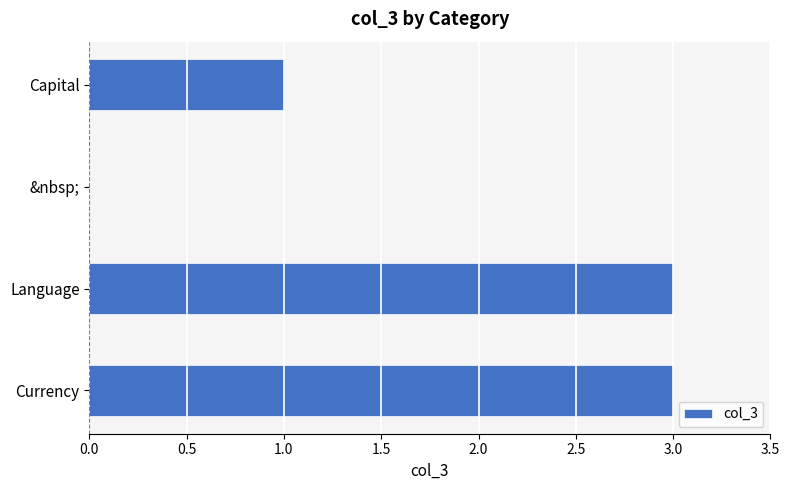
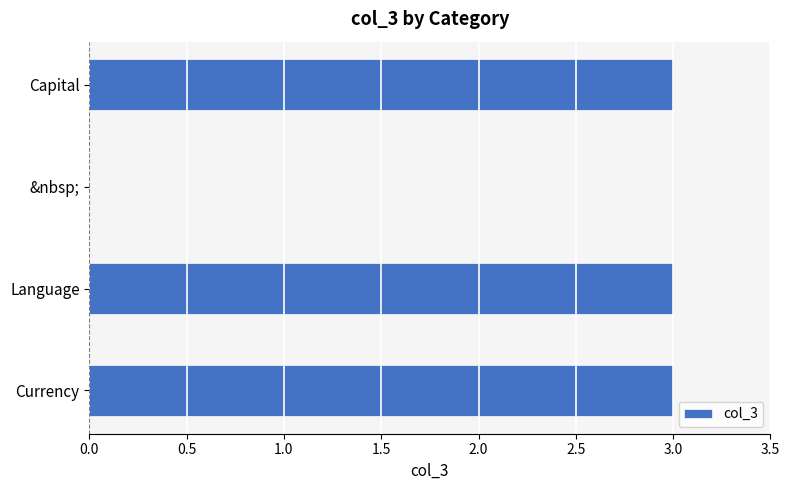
Capital: 1 -> 3
